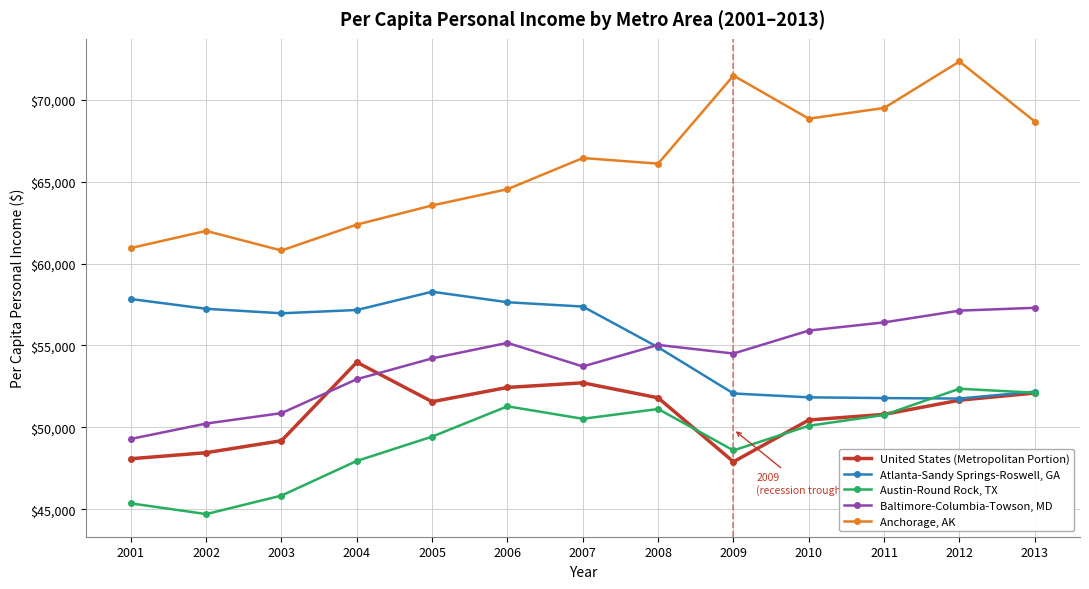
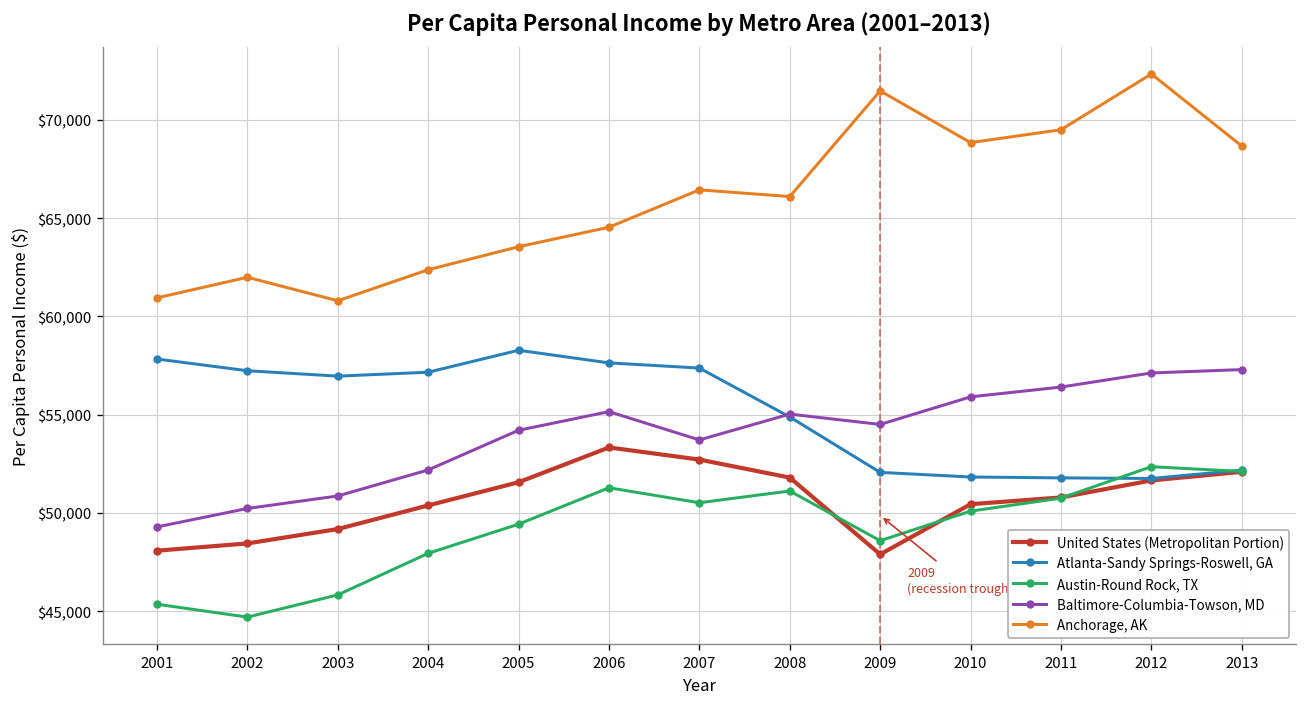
United States (Metropolitan Portion), 2004: $54,000 -> $50,400
Baltimore-Columbia-Towson, MD, 2004: $52,900 -> $52,200
United States (Metropolitan Portion), 2006: $52,400 -> $53,300
